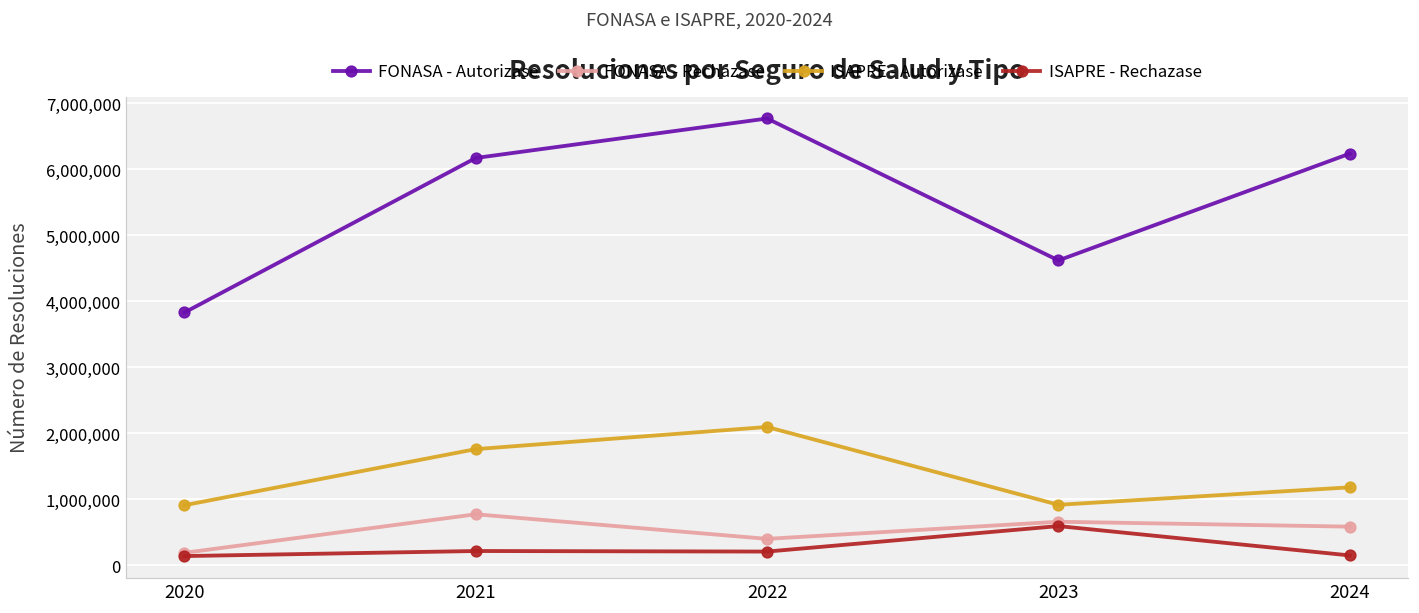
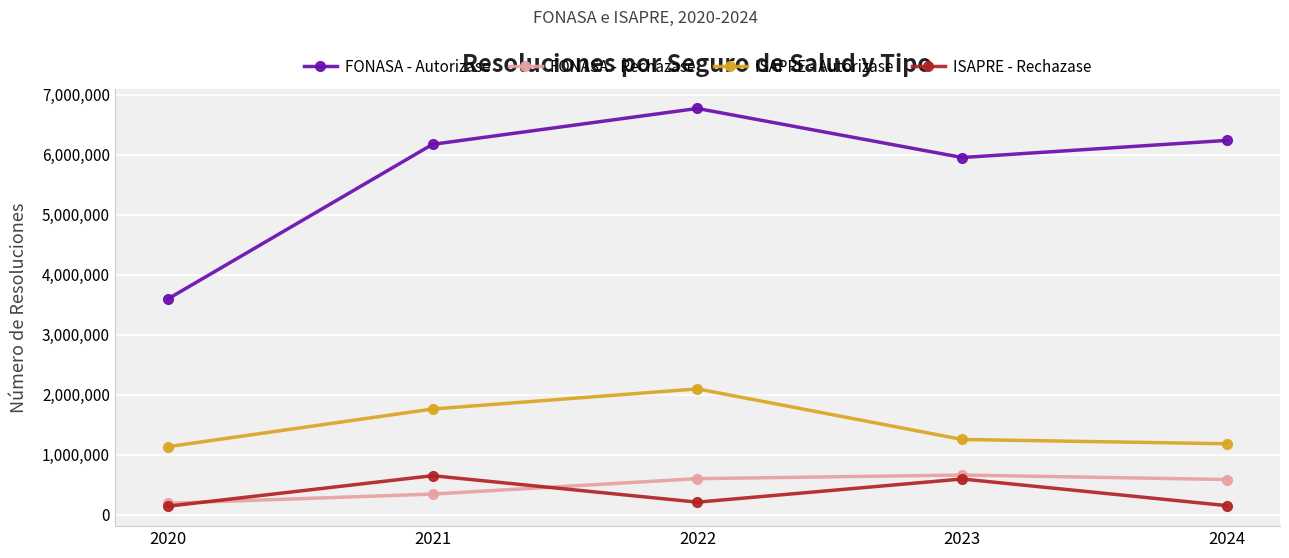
FONASA - Autorizase, 2020: 3,800,000 -> 3,600,000
ISAPRE - Autorizase, 2020: 900,000 -> 1,100,000
FONASA - Rechazase, 2021: 800,000 -> 300,000
ISAPRE - Rechazase, 2021: 200,000 -> 600,000
FONASA - Rechazase, 2022: 400,000 -> 600,000
FONASA - Autorizase, 2023: 4,600,000 -> 6,000,000
ISAPRE - Autorizase, 2023: 900,000 -> 1,300,000
